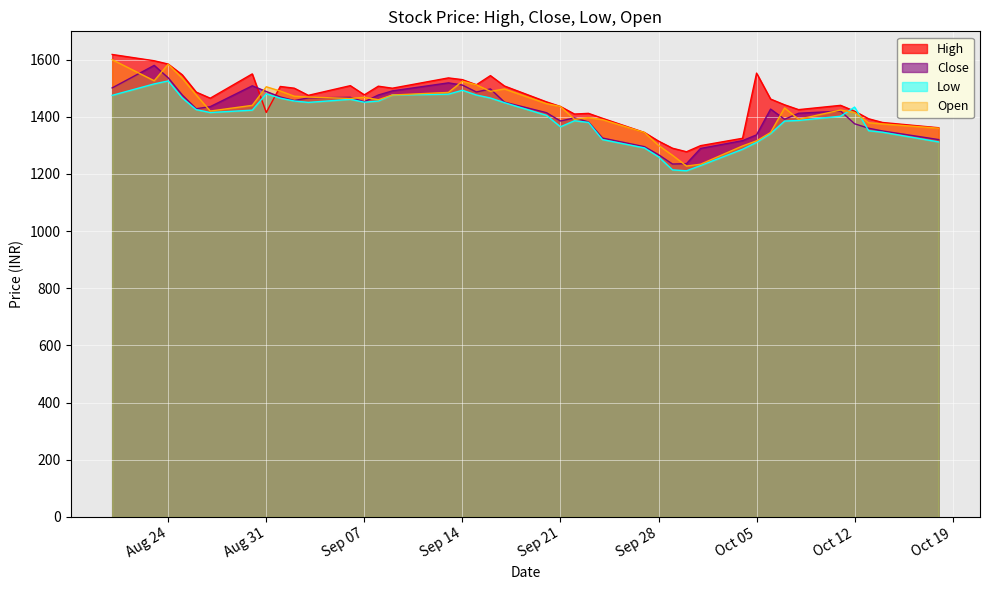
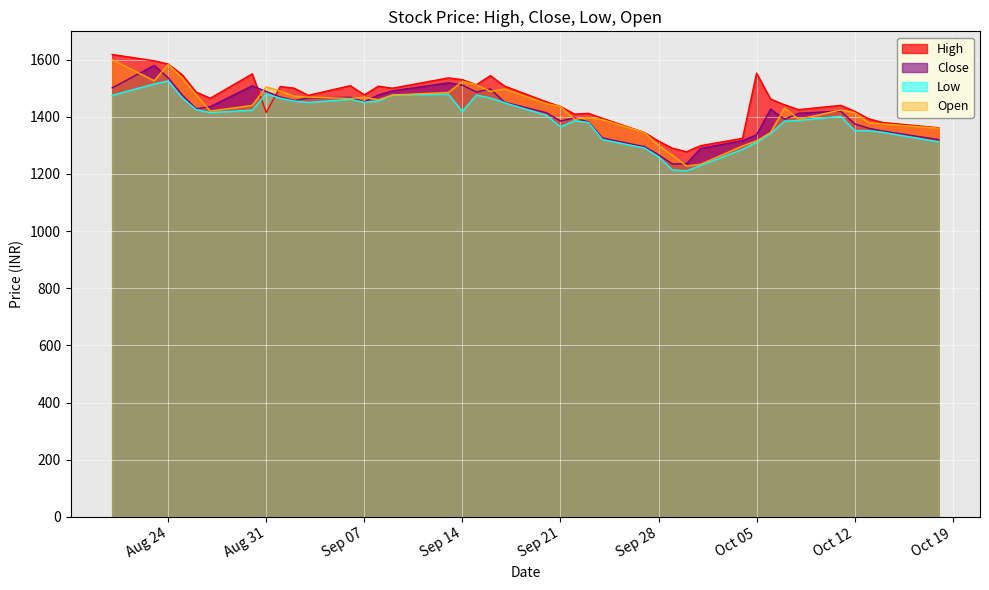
Low, Sep 14: 1490 -> 1420
Low, Oct 12: 1430 -> 1350
